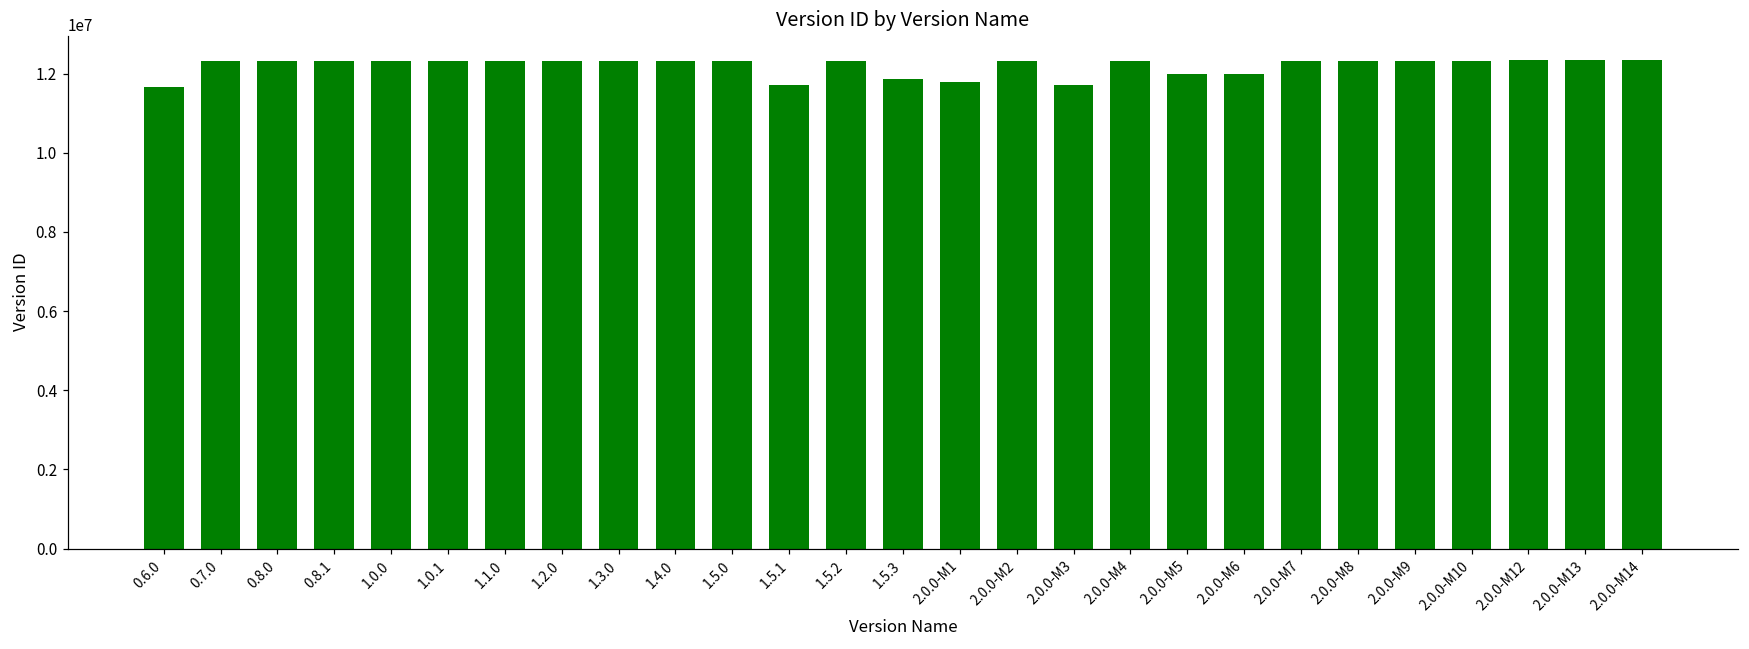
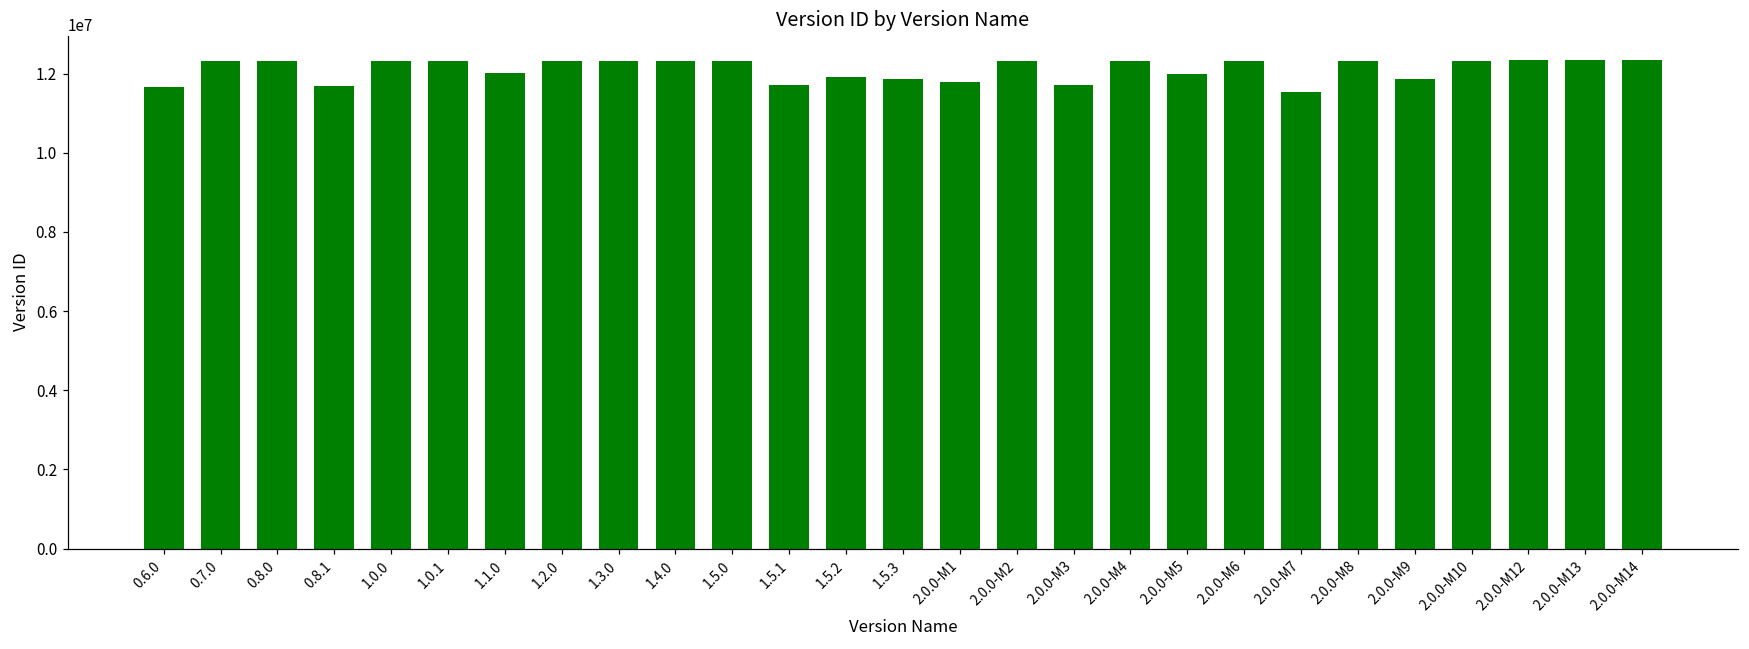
0.8.1: 12300000 -> 11700000
1.1.0: 12300000 -> 12000000
1.5.2: 12300000 -> 11900000
2.0.0-M6: 12000000 -> 12300000
2.0.0-M7: 12300000 -> 11500000
2.0.0-M9: 12300000 -> 11900000
